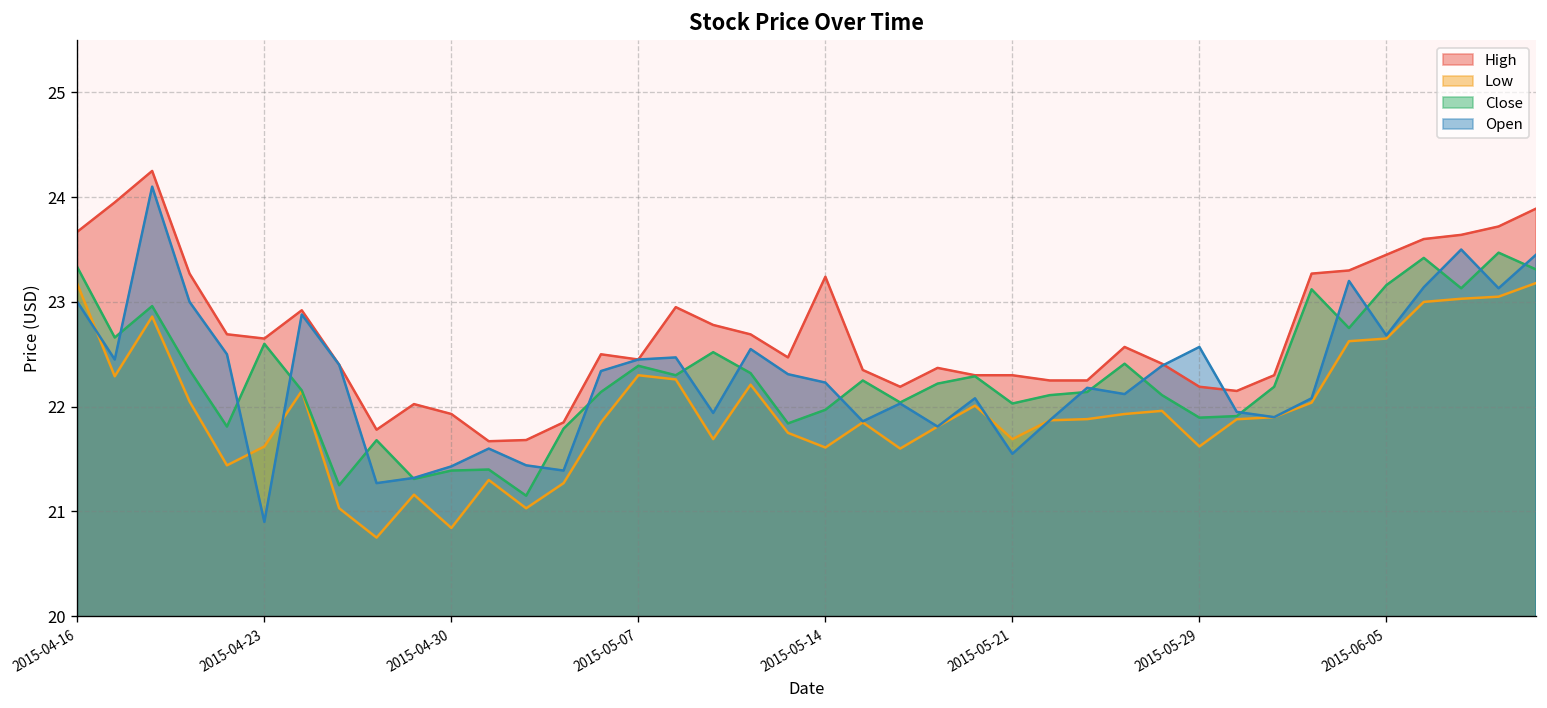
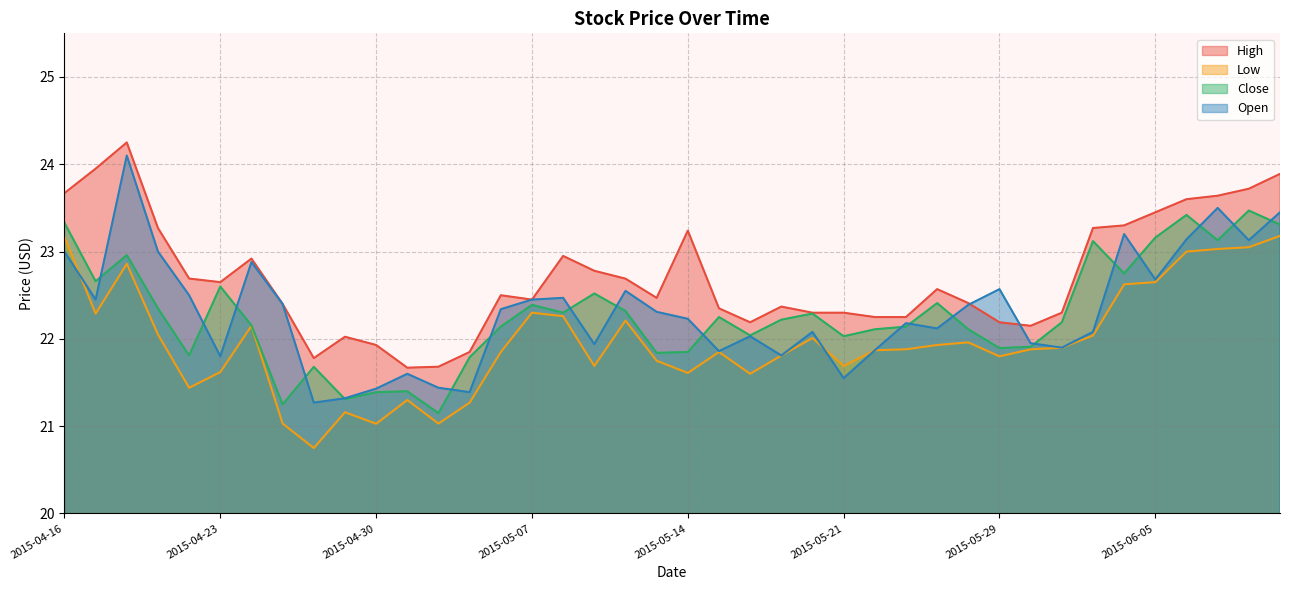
Open, 2015-04-23: 20.9 -> 21.8
Low, 2015-04-30: 20.8 -> 21.0
Close, 2015-05-14: 22.0 -> 21.9
Low, 2015-05-29: 21.6 -> 21.8
